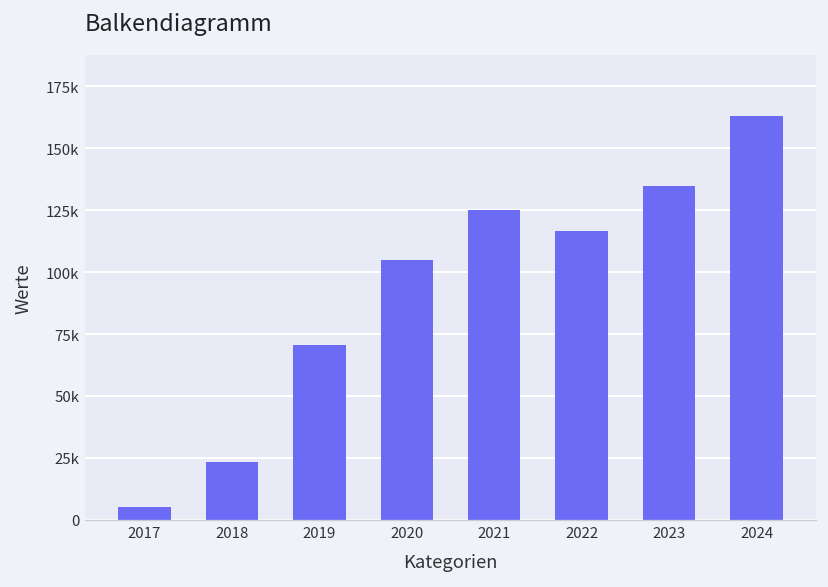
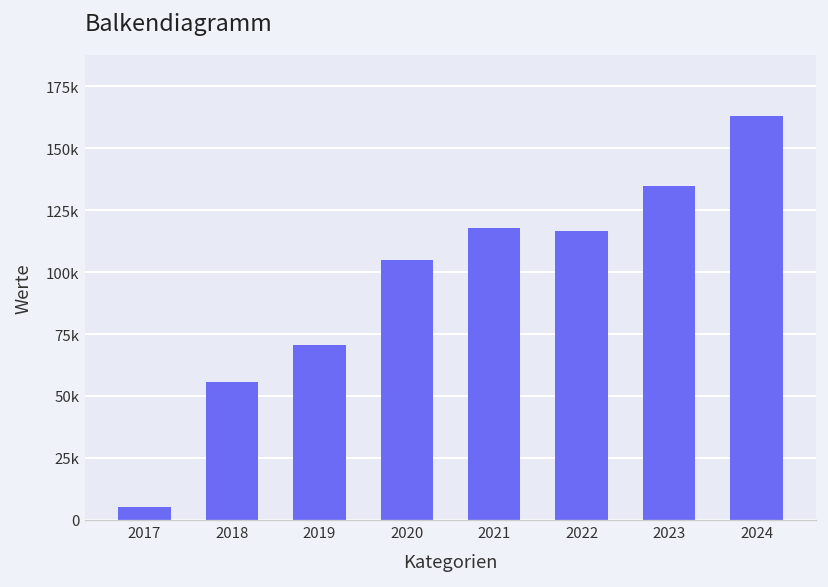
2018: 23000 -> 56000
2021: 125000 -> 118000
